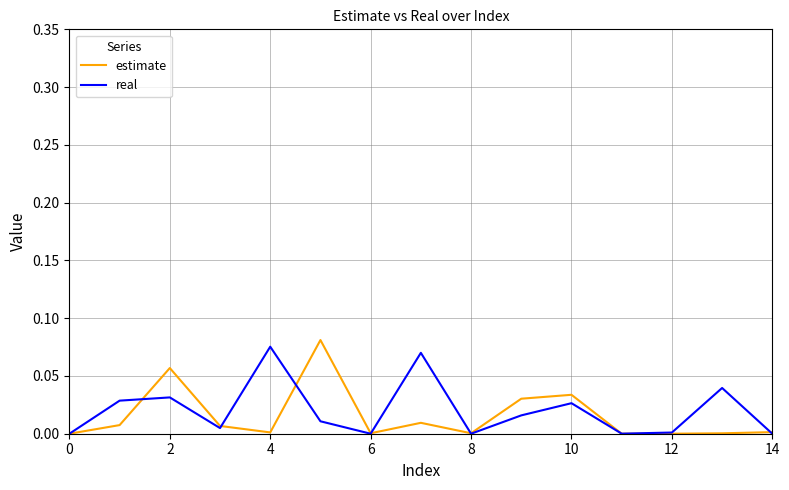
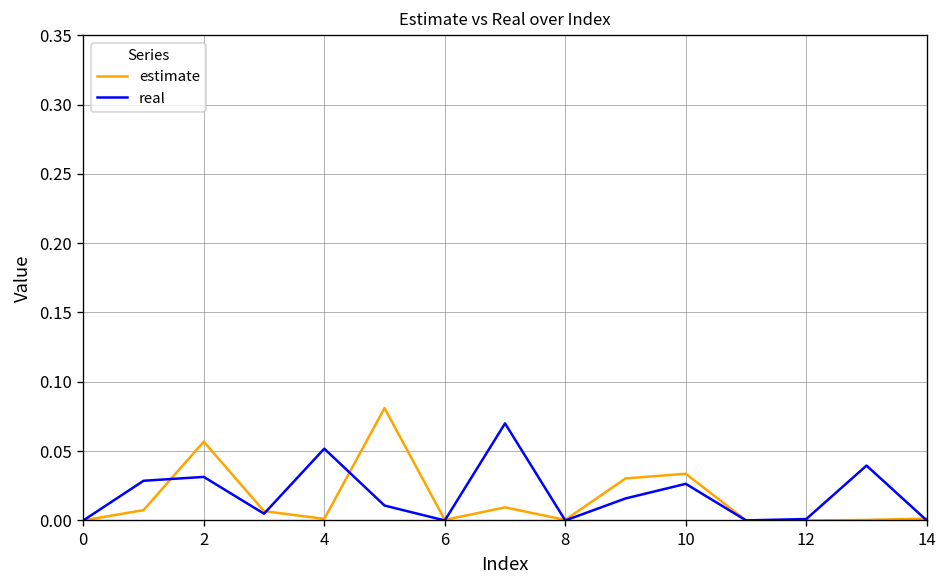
real, 4: 0.075 -> 0.052
